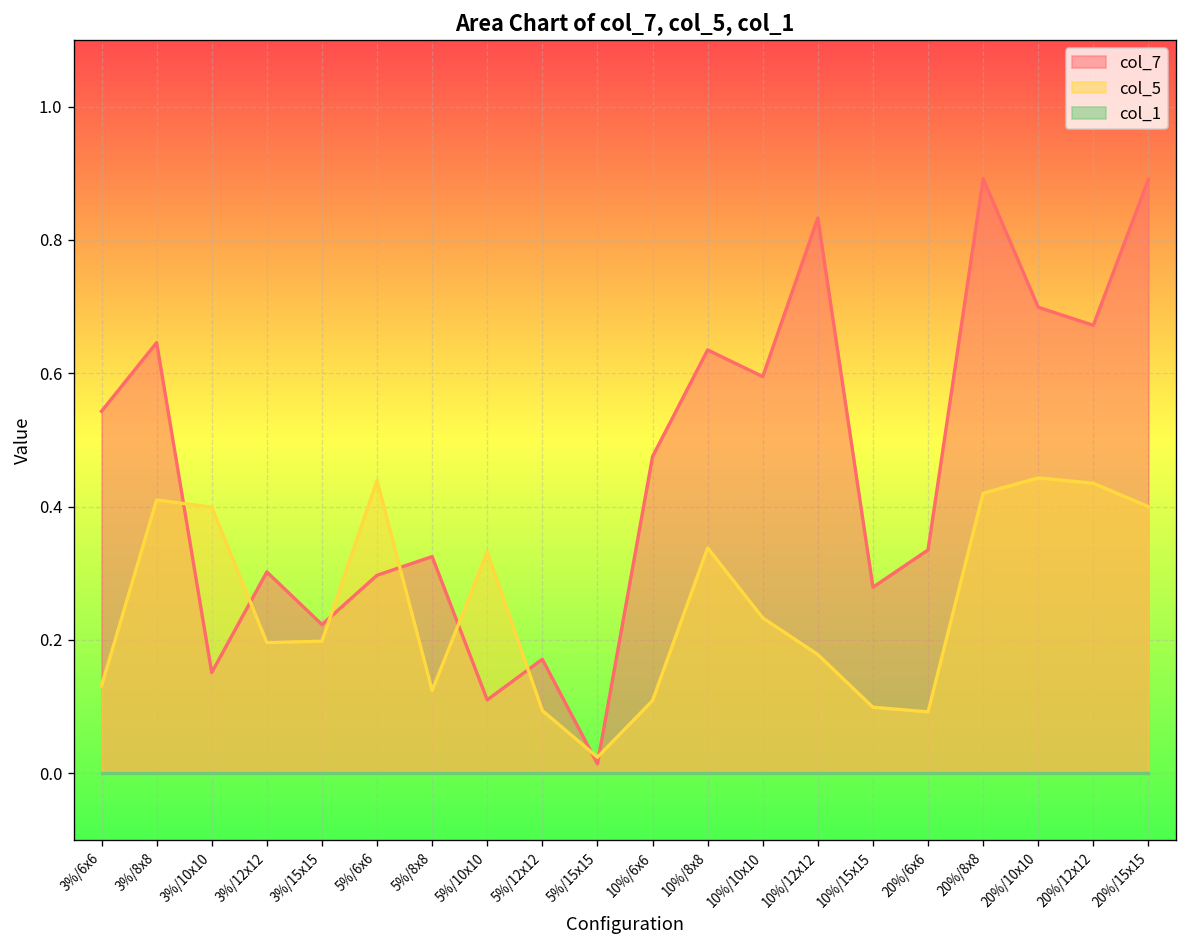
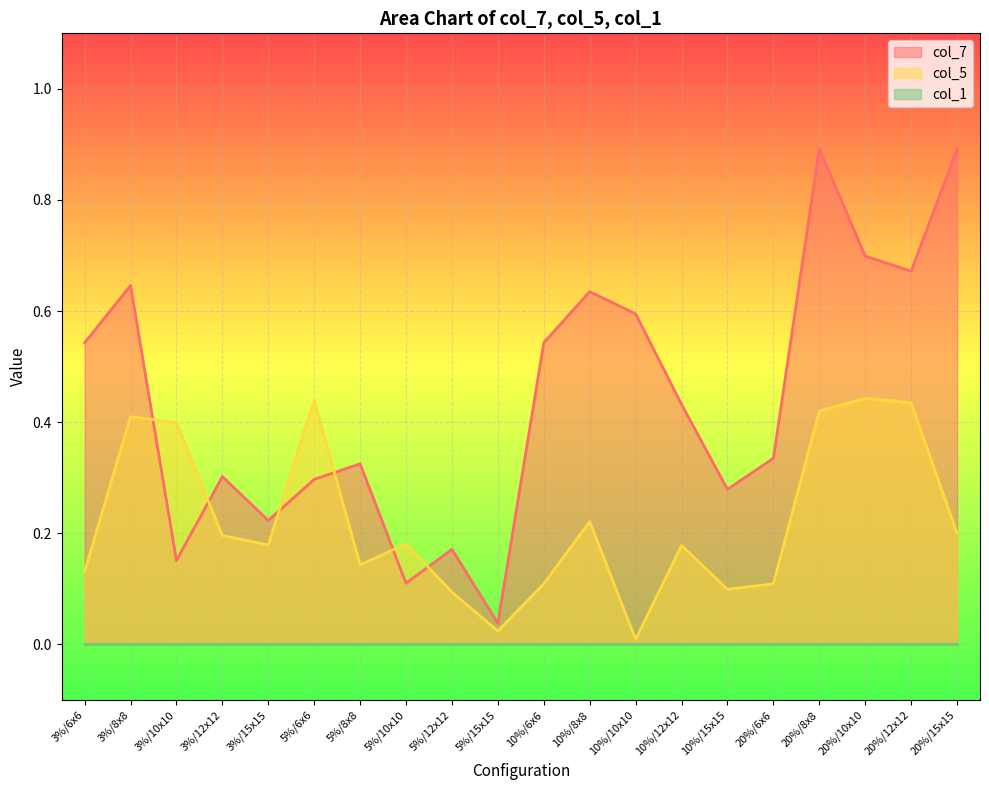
col_5, 3%/15x15: 0.20 -> 0.18
col_5, 5%/8x8: 0.12 -> 0.14
col_5, 5%/10x10: 0.33 -> 0.18
col_7, 5%/15x15: 0.01 -> 0.04
col_7, 10%/6x6: 0.48 -> 0.54
col_5, 10%/8x8: 0.34 -> 0.22
col_5, 10%/10x10: 0.23 -> 0.01
col_7, 10%/12x12: 0.83 -> 0.43
col_5, 20%/6x6: 0.09 -> 0.11
col_5, 20%/15x15: 0.4 -> 0.2
